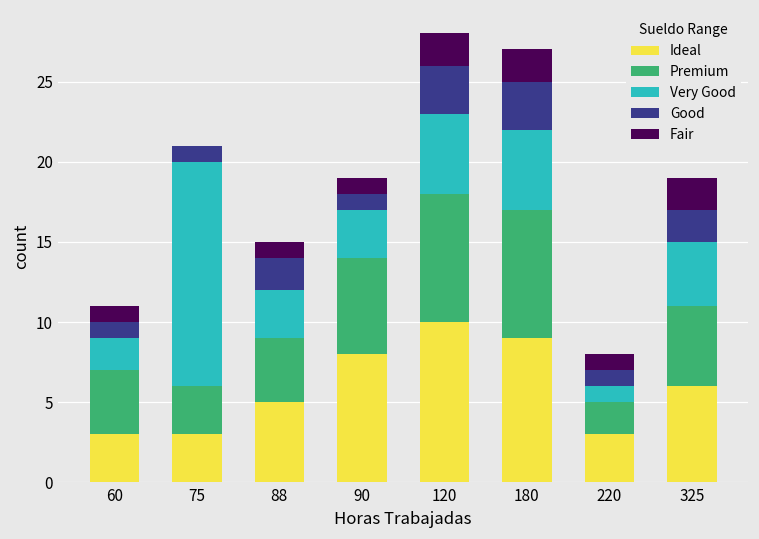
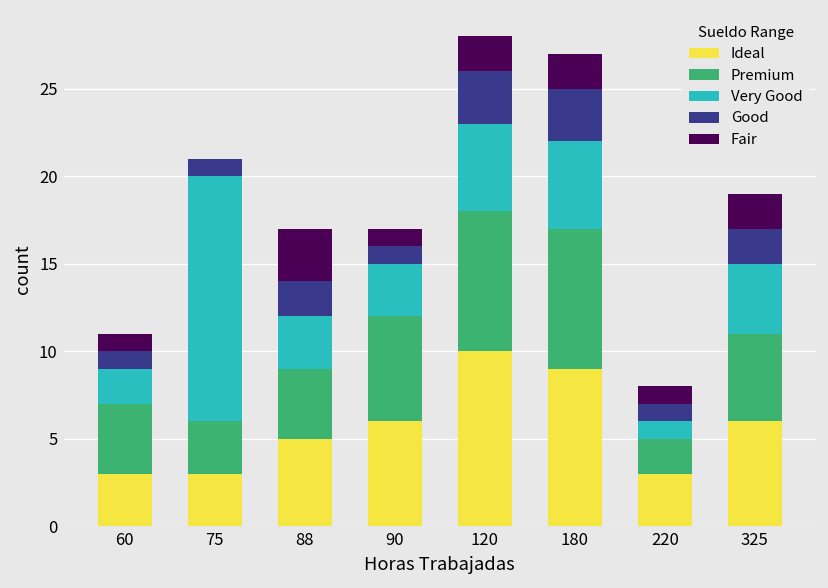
Fair, 88: 1 -> 3
Ideal, 90: 8 -> 6
